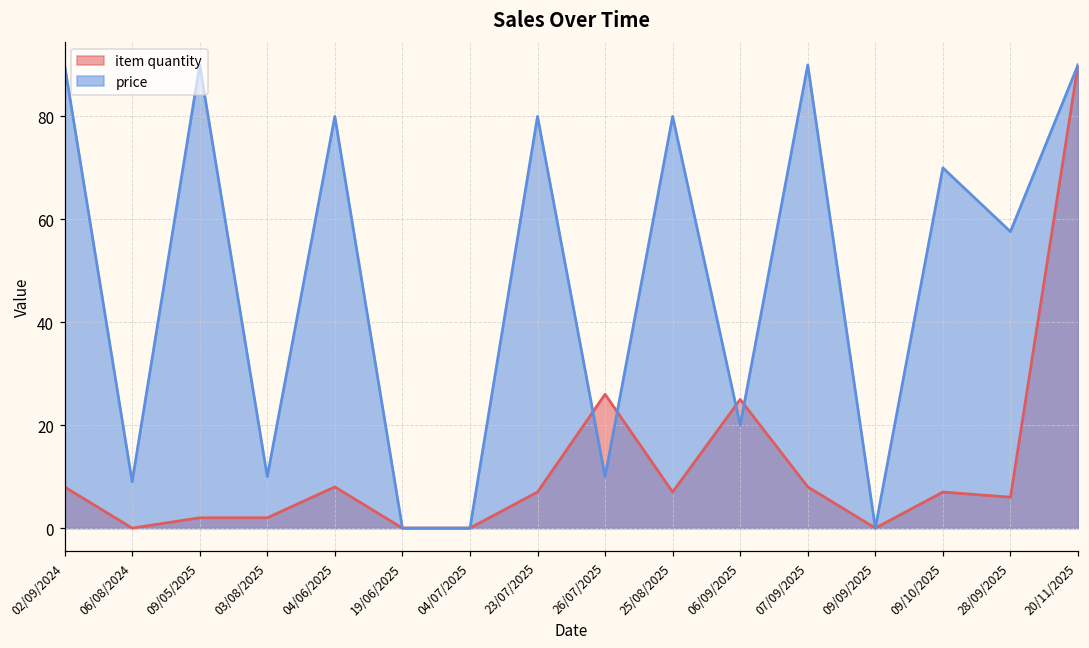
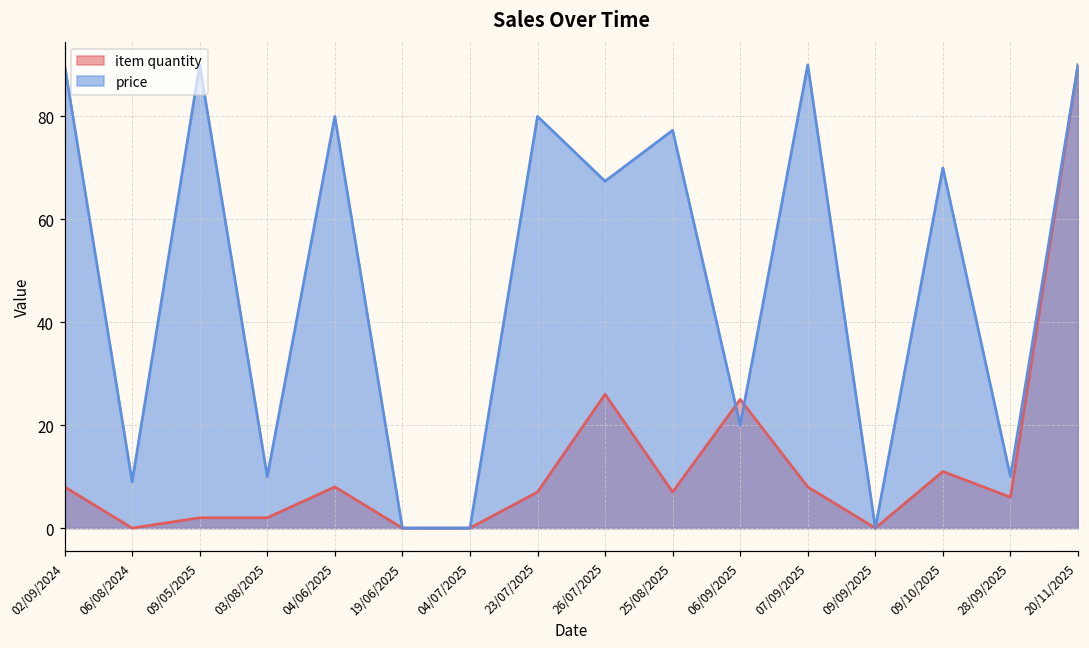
price, 26/07/2025: 10 -> 67
price, 25/08/2025: 80 -> 77
item quantity, 09/10/2025: 7 -> 11
price, 28/09/2025: 58 -> 10
